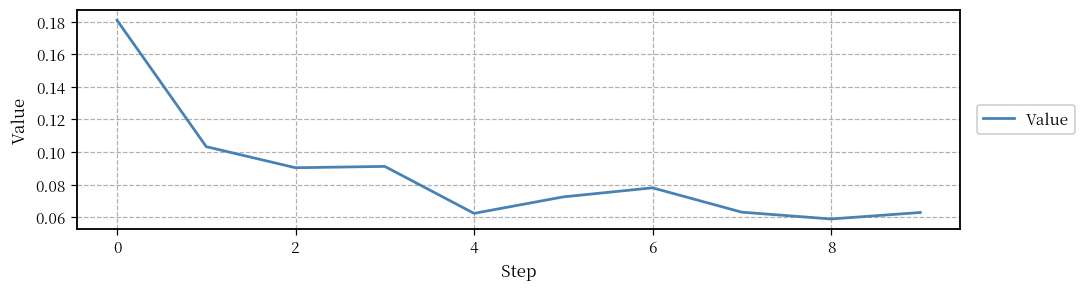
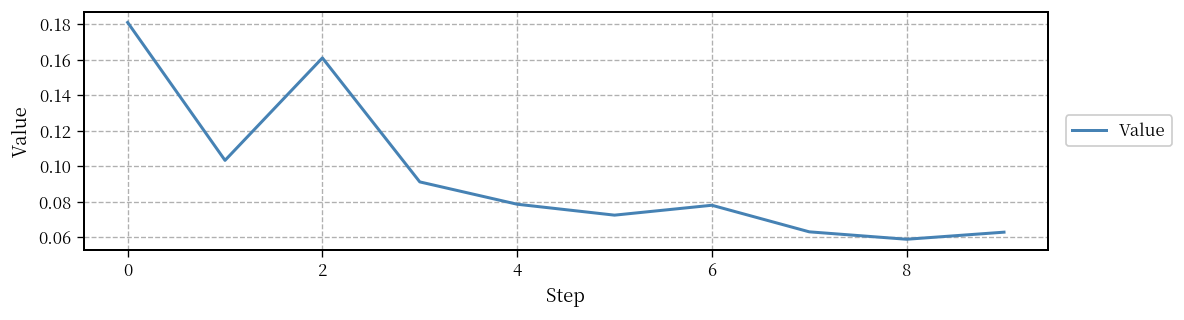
2: 0.090 -> 0.161
4: 0.062 -> 0.079
